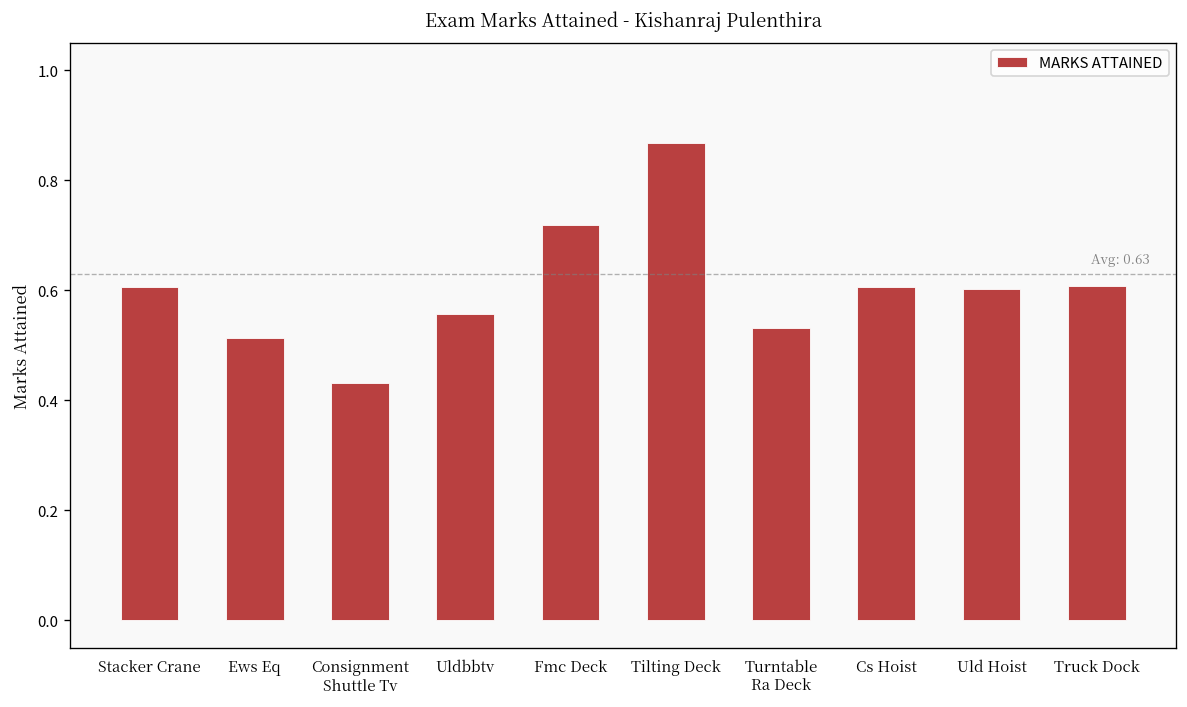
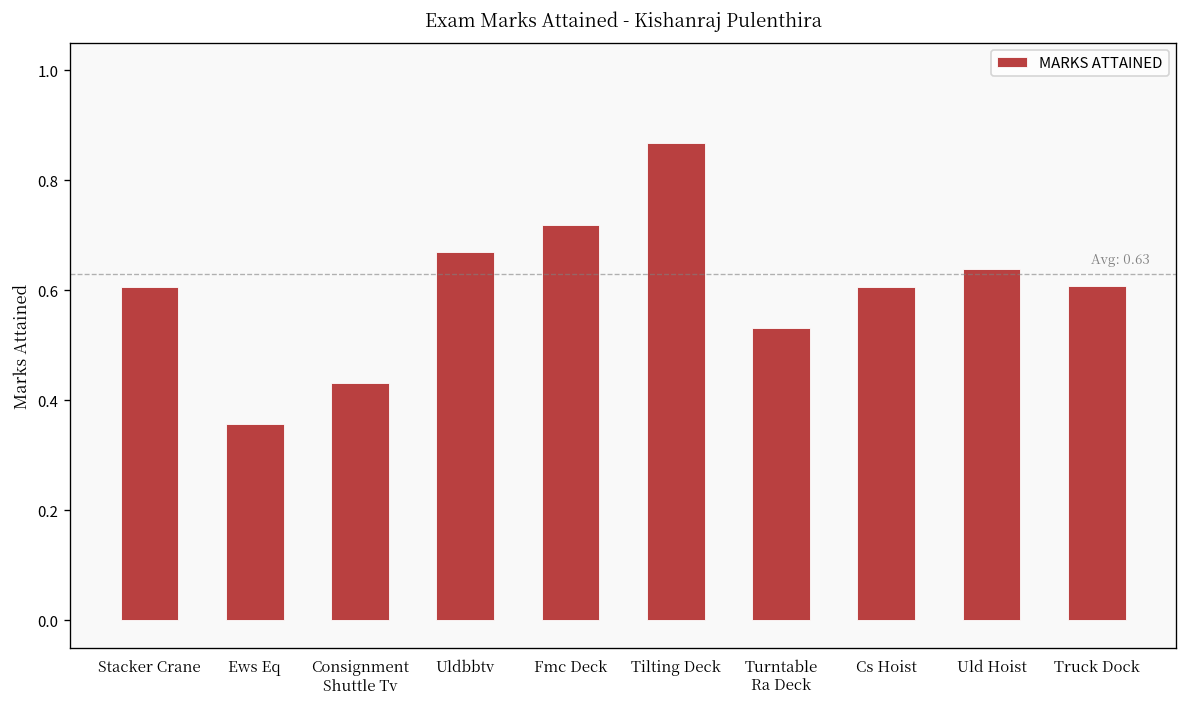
Ews Eq: 0.51 -> 0.36
Uldbbtv: 0.56 -> 0.67
Uld Hoist: 0.60 -> 0.64
